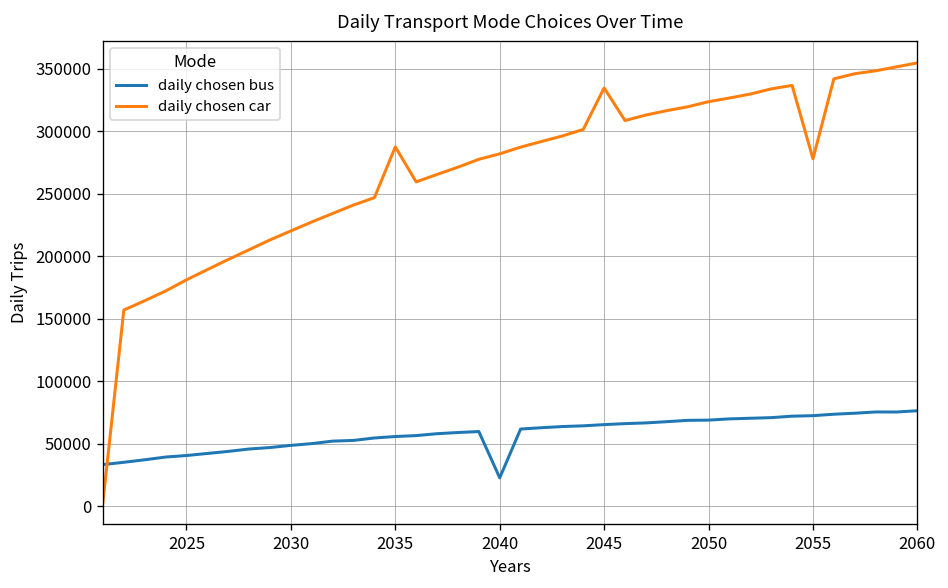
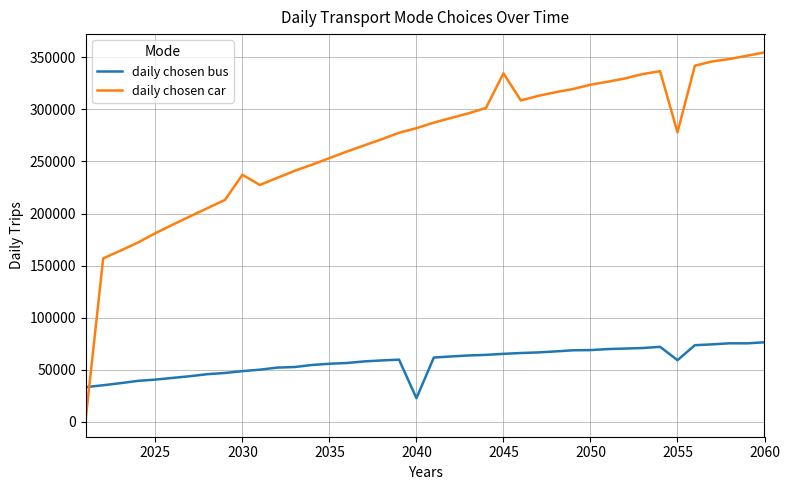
daily chosen car, 2030: 220000 -> 237000
daily chosen car, 2035: 287000 -> 253000
daily chosen bus, 2055: 72000 -> 59000
